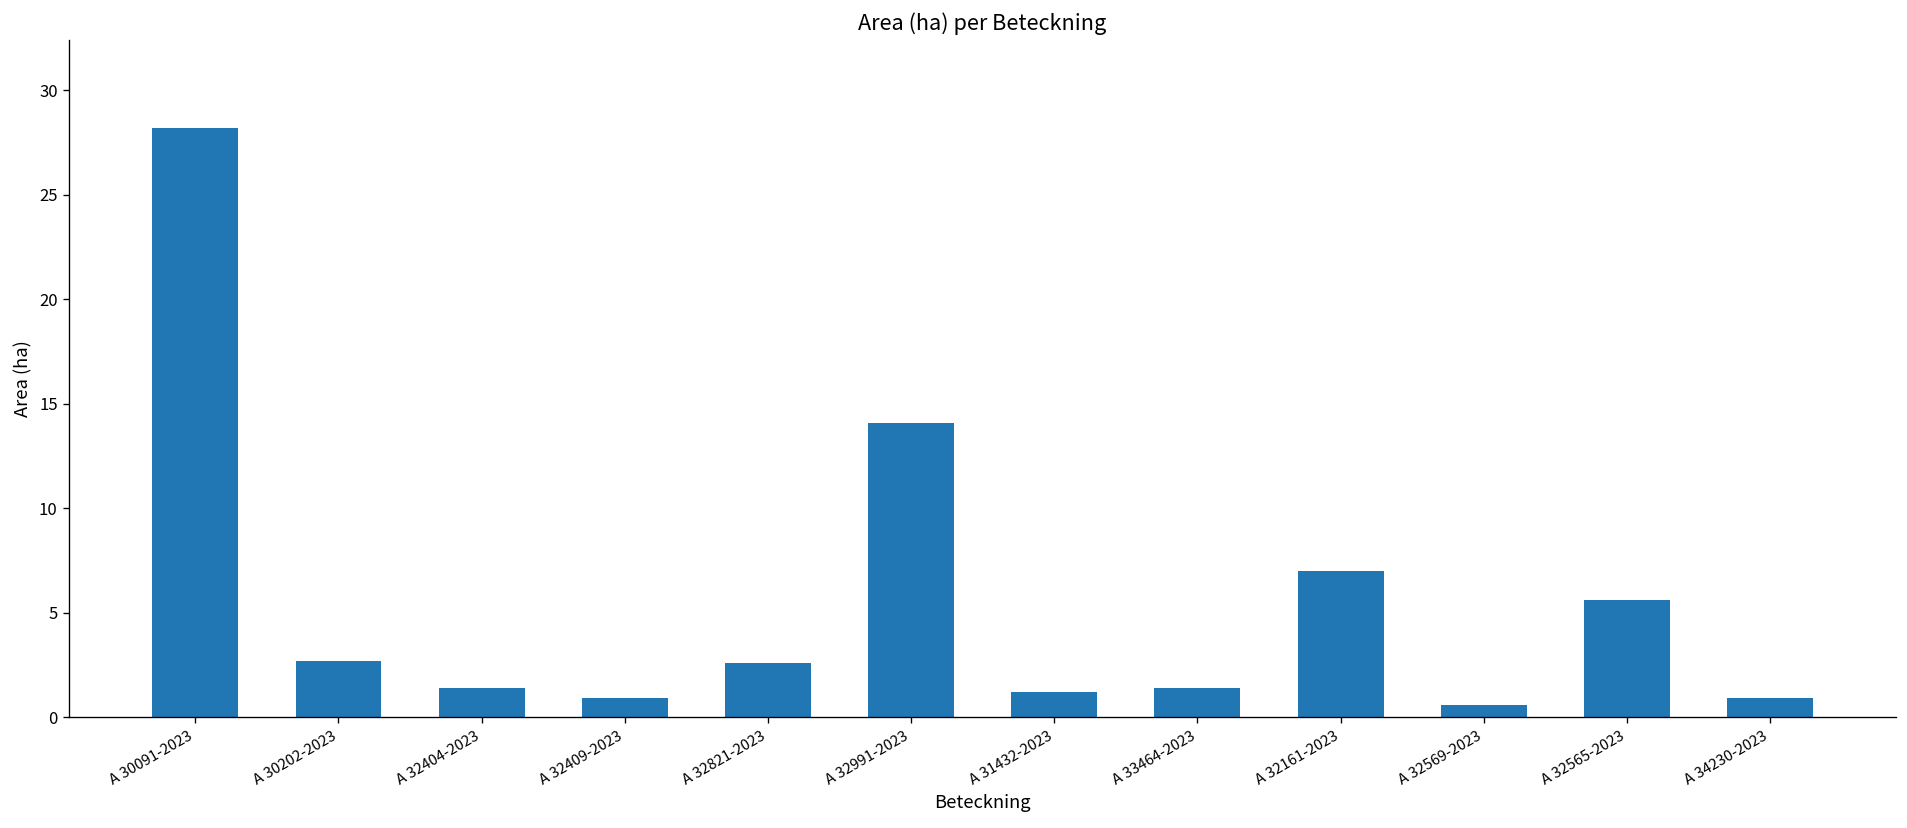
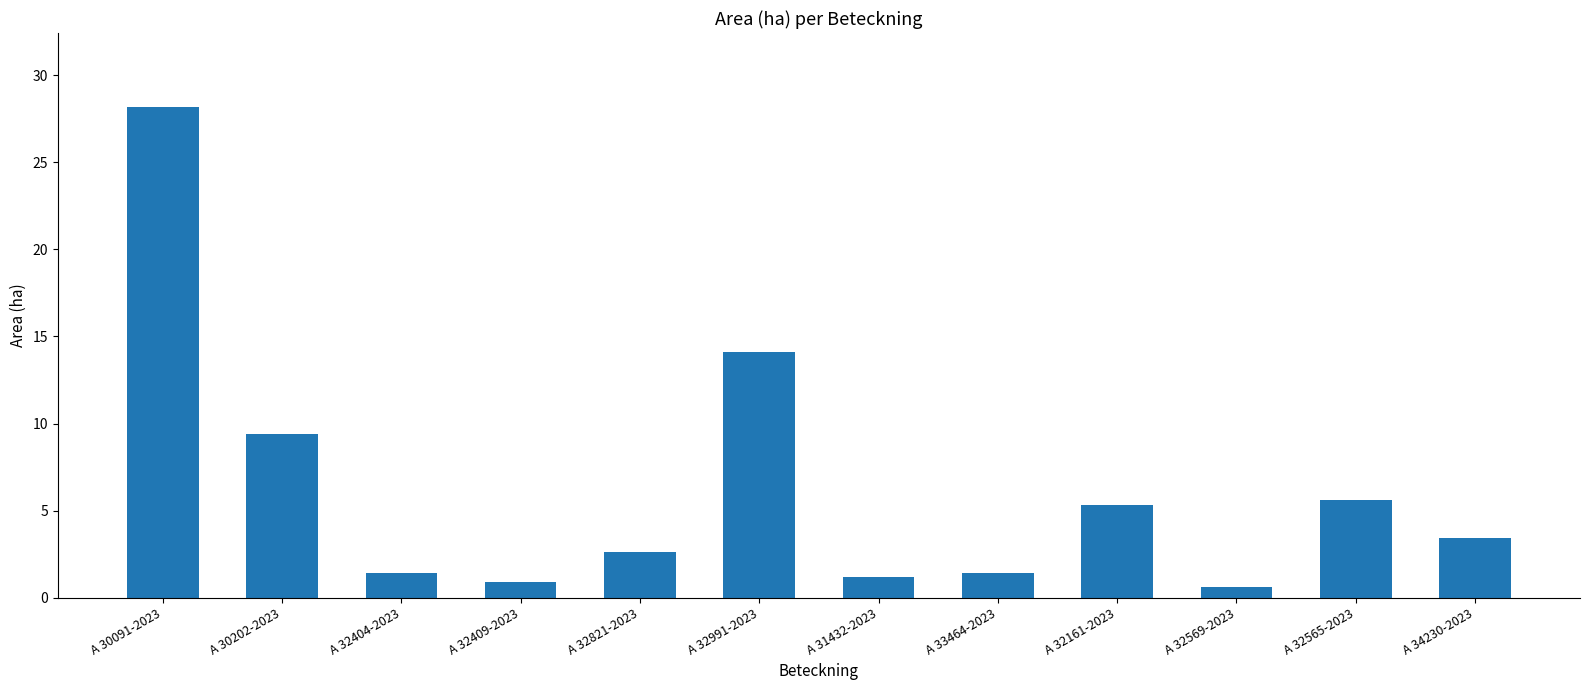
A 30202-2023: 2.7 -> 9.4
A 32161-2023: 7.0 -> 5.3
A 34230-2023: 0.9 -> 3.4
